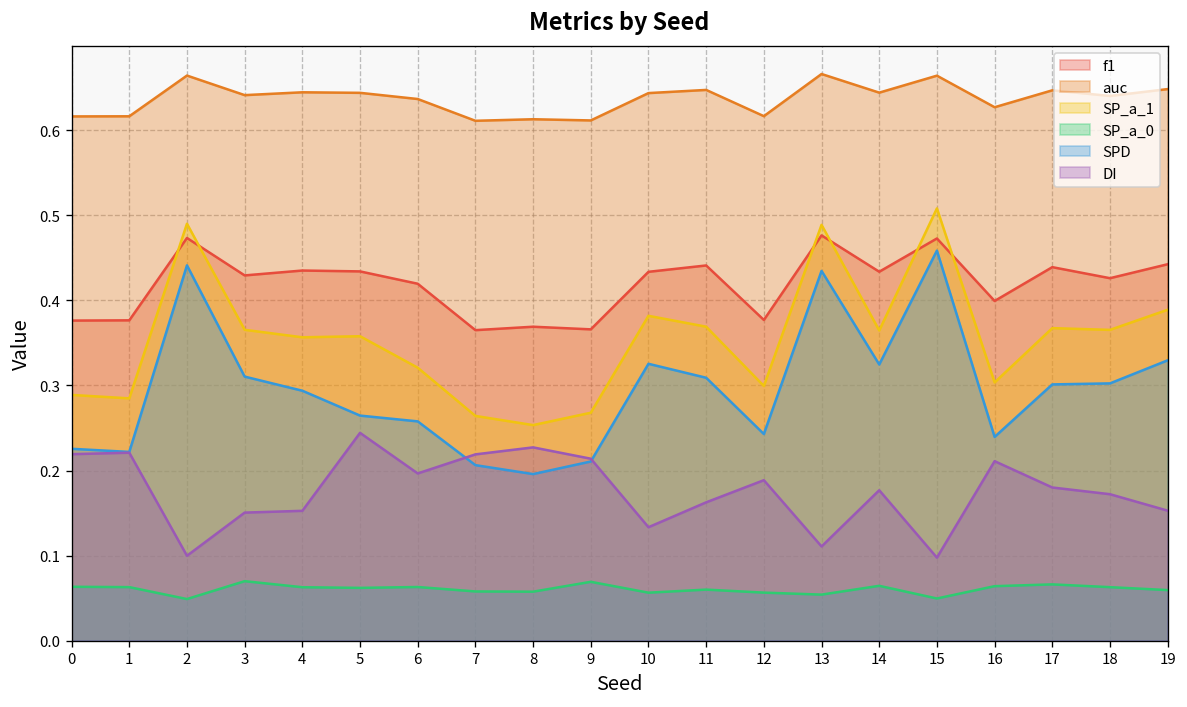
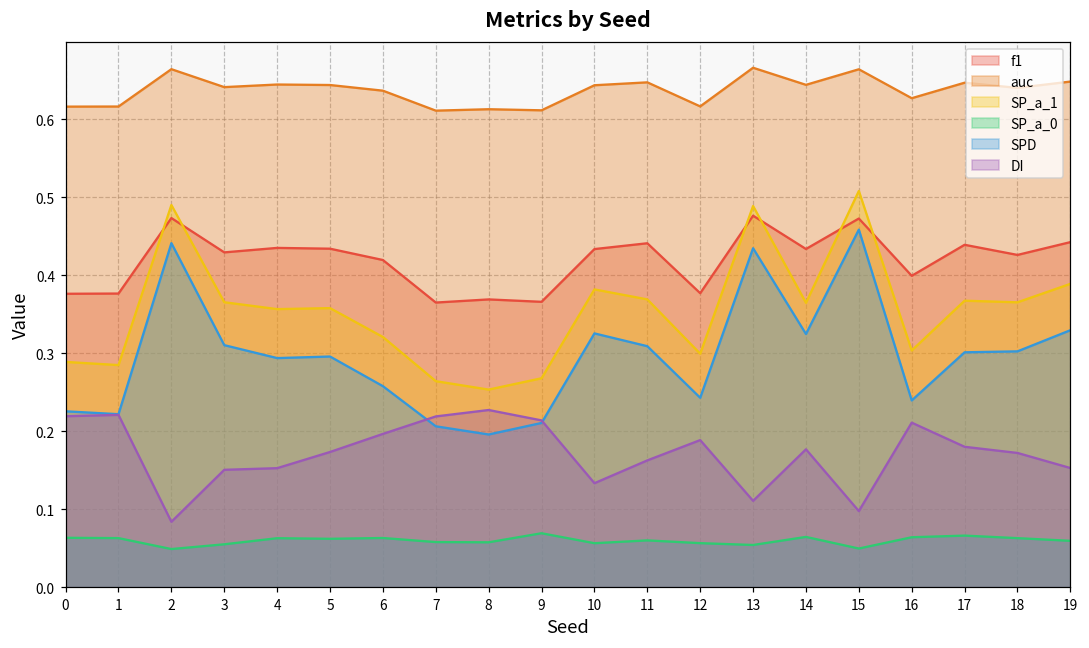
DI, 2: 0.10 -> 0.08
SP_a_0, 3: 0.07 -> 0.06
SPD, 5: 0.26 -> 0.30
DI, 5: 0.24 -> 0.17
